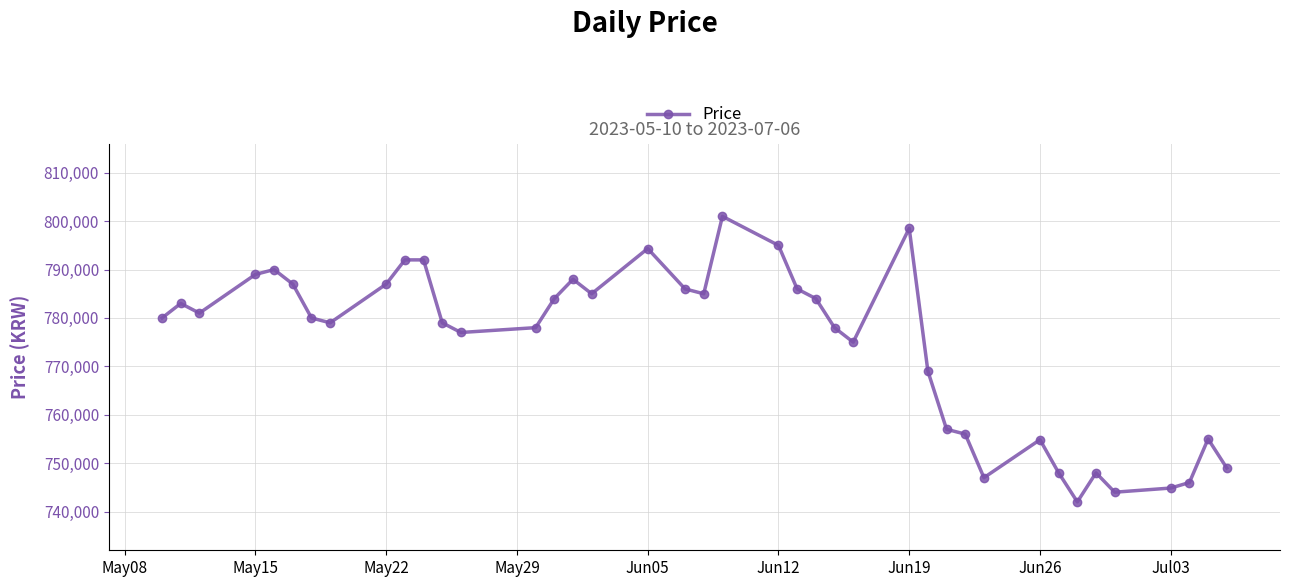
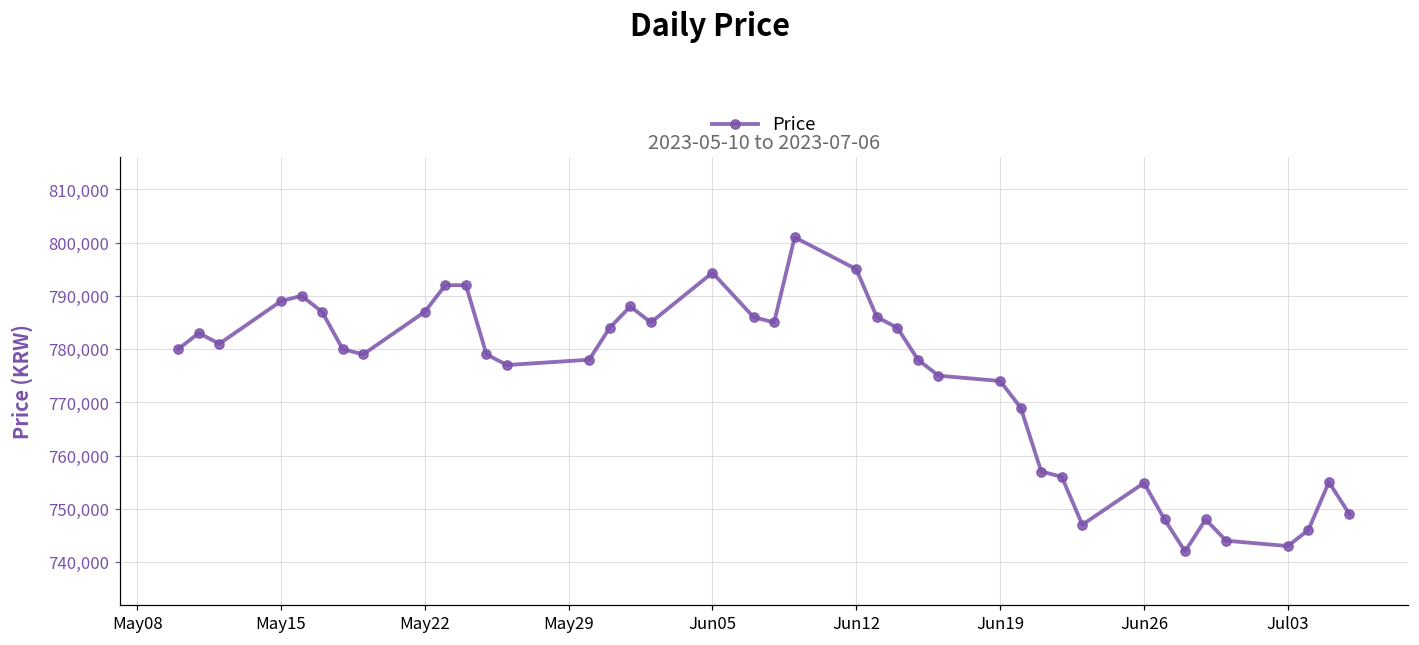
Jun19: 799,000 -> 774,000
Jul03: 745,000 -> 743,000
